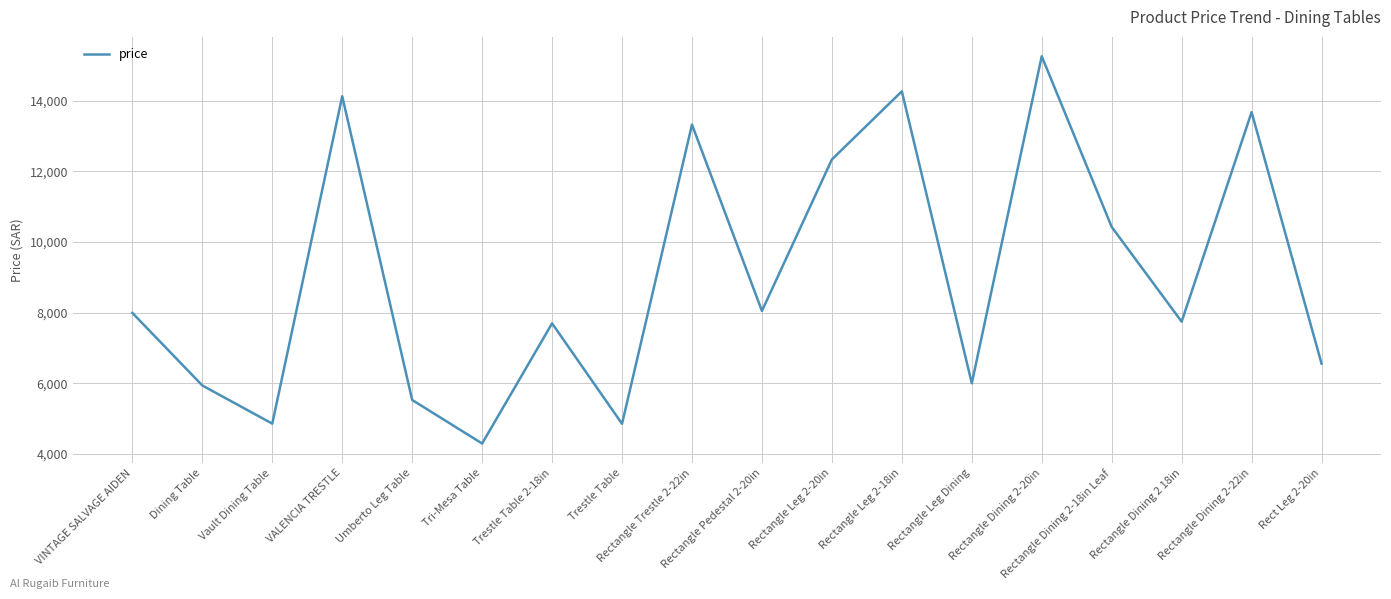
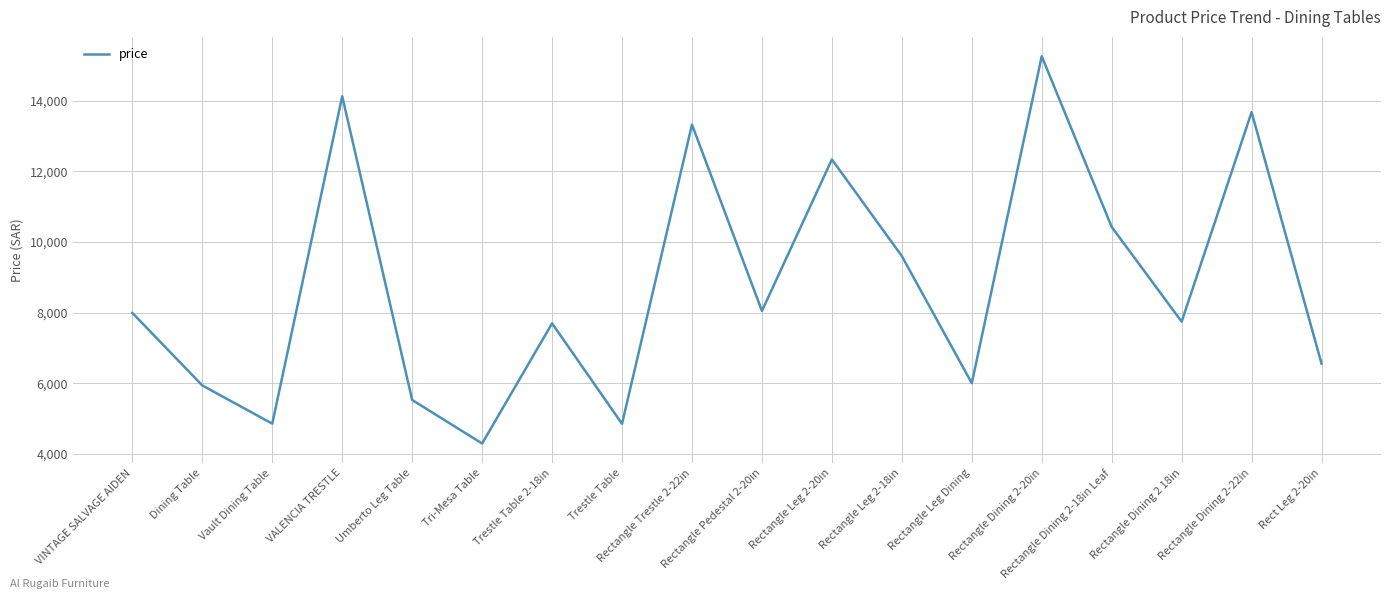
Rectangle Leg 2-18in: 14,300 -> 9,600
